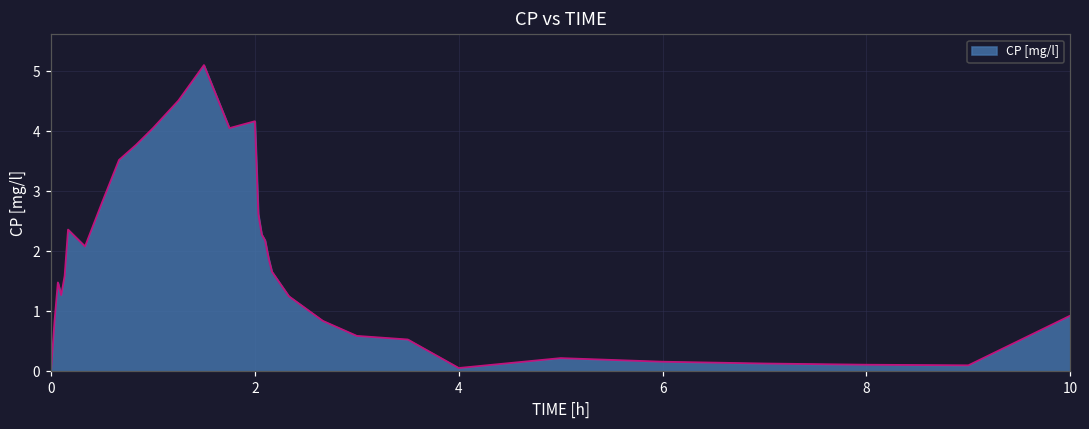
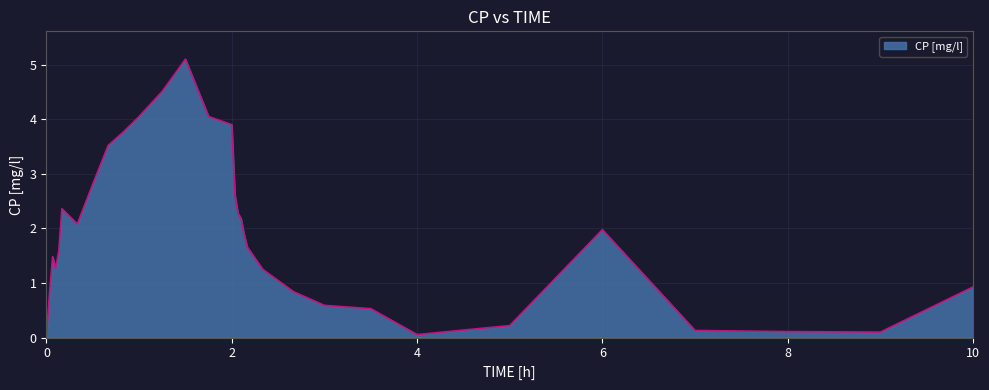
2: 4.2 -> 3.9
6: 0.2 -> 2.0
